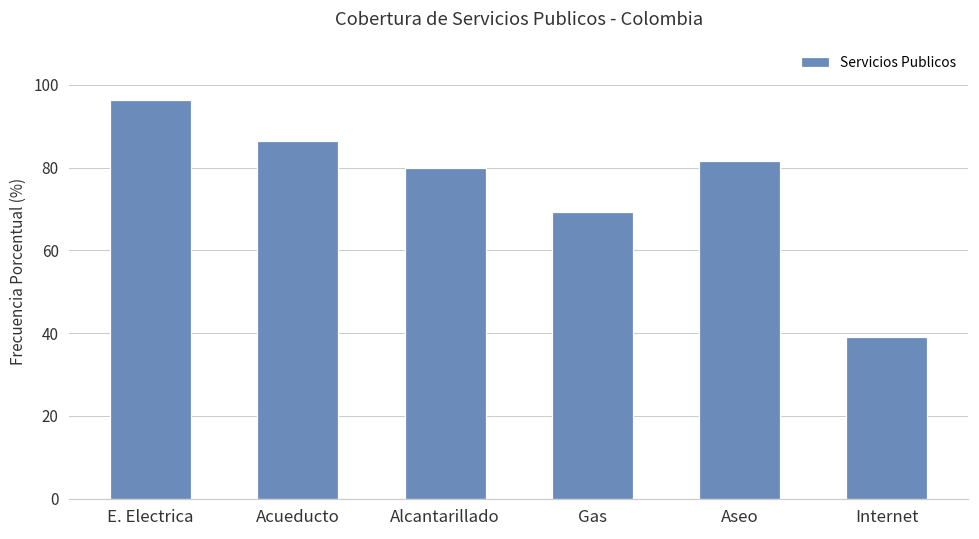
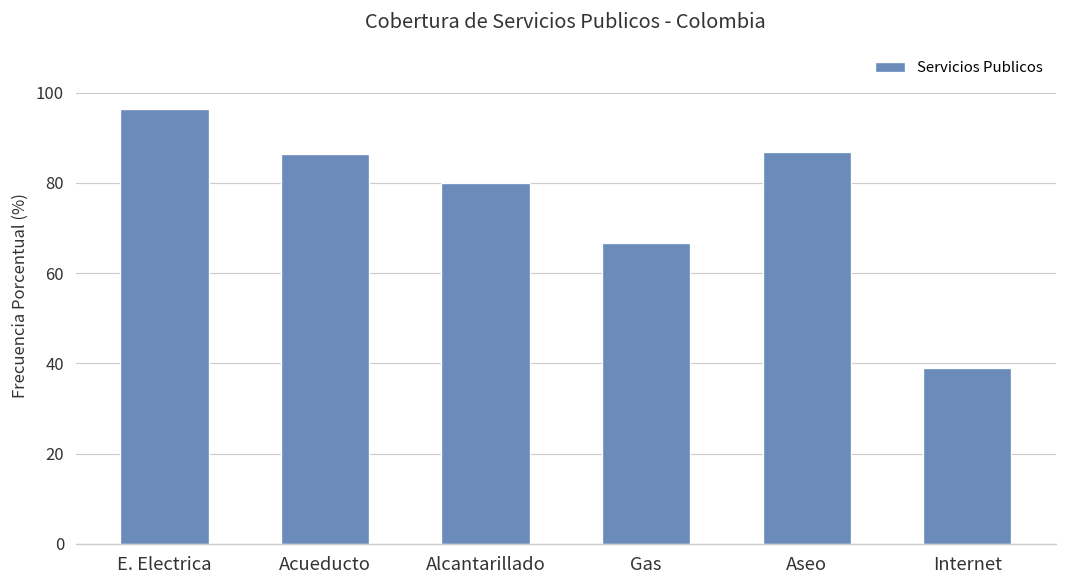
Gas: 69 -> 67
Aseo: 82 -> 87
